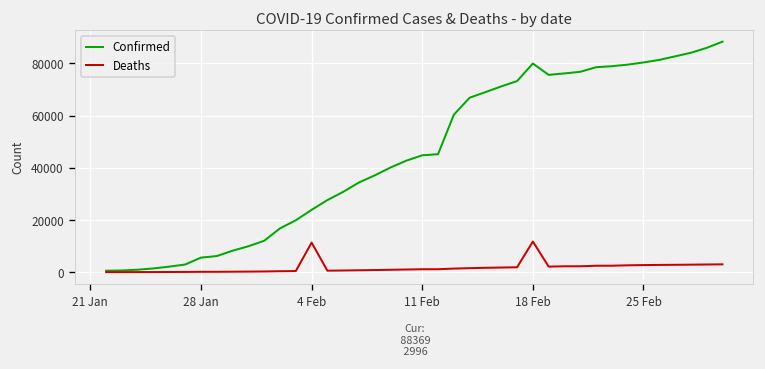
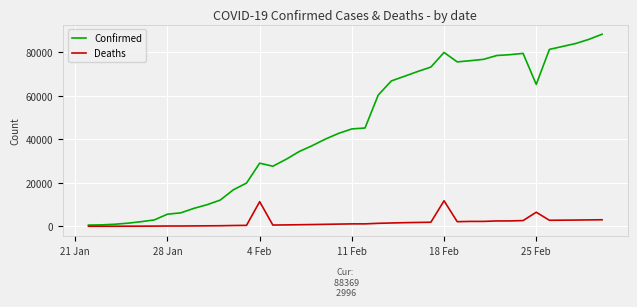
Confirmed, 4 Feb: 24000 -> 29000
Confirmed, 25 Feb: 80000 -> 65000
Deaths, 25 Feb: 3000 -> 6000
